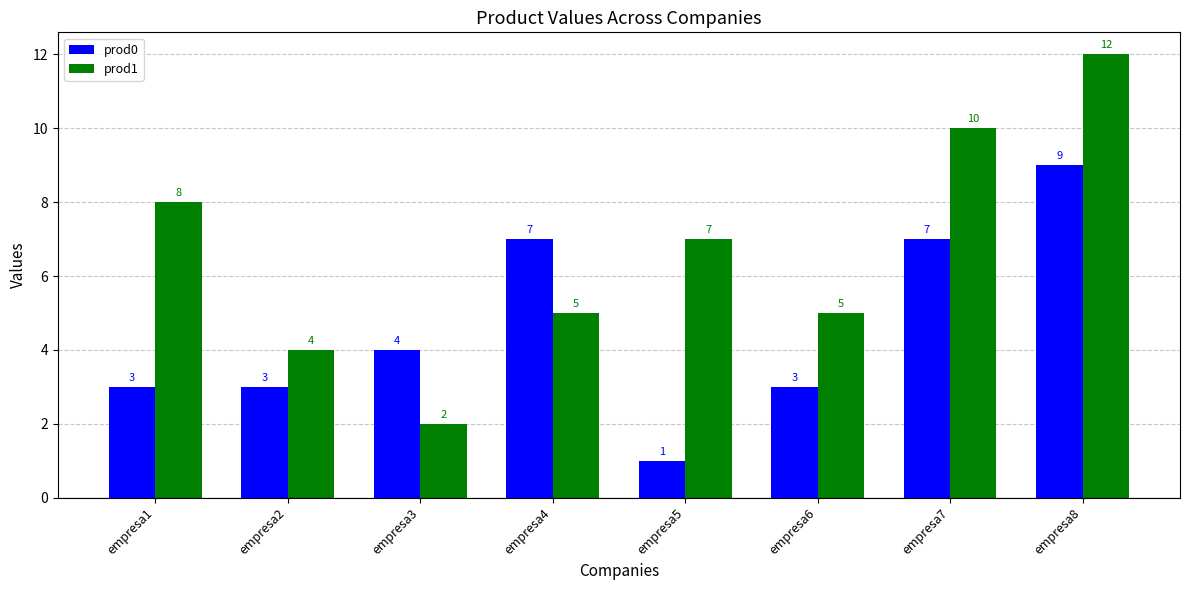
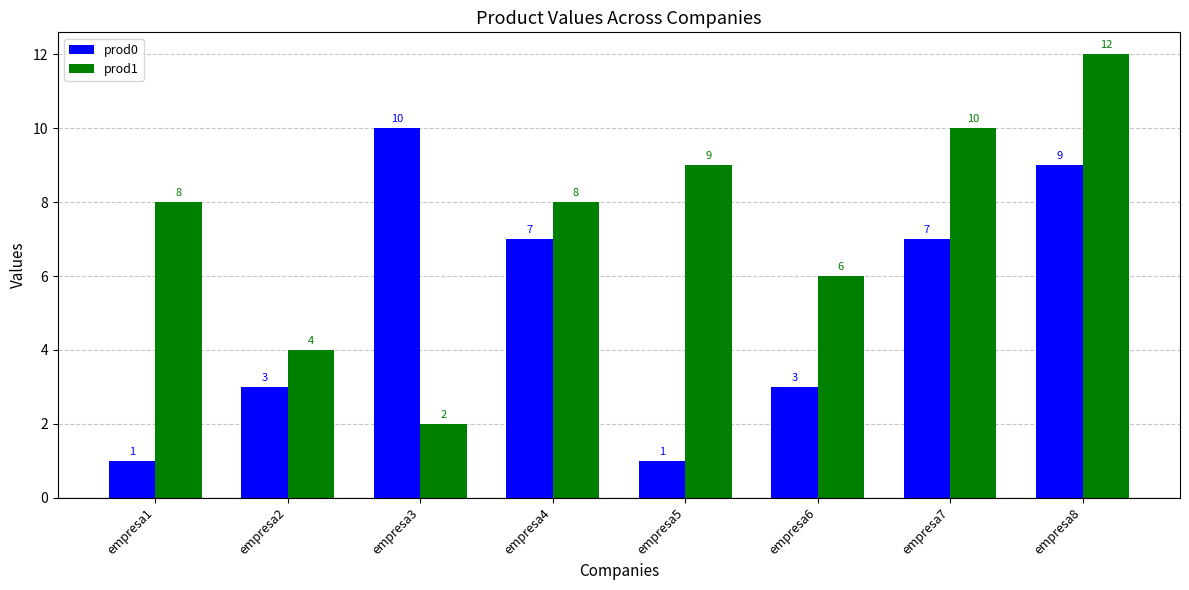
prod0, empresa1: 3 -> 1
prod0, empresa3: 4 -> 10
prod1, empresa4: 5 -> 8
prod1, empresa5: 7 -> 9
prod1, empresa6: 5 -> 6
